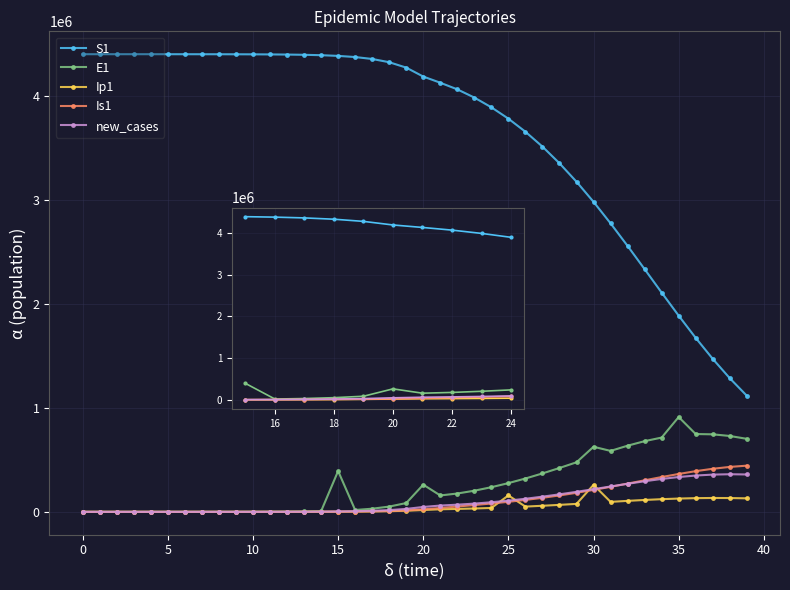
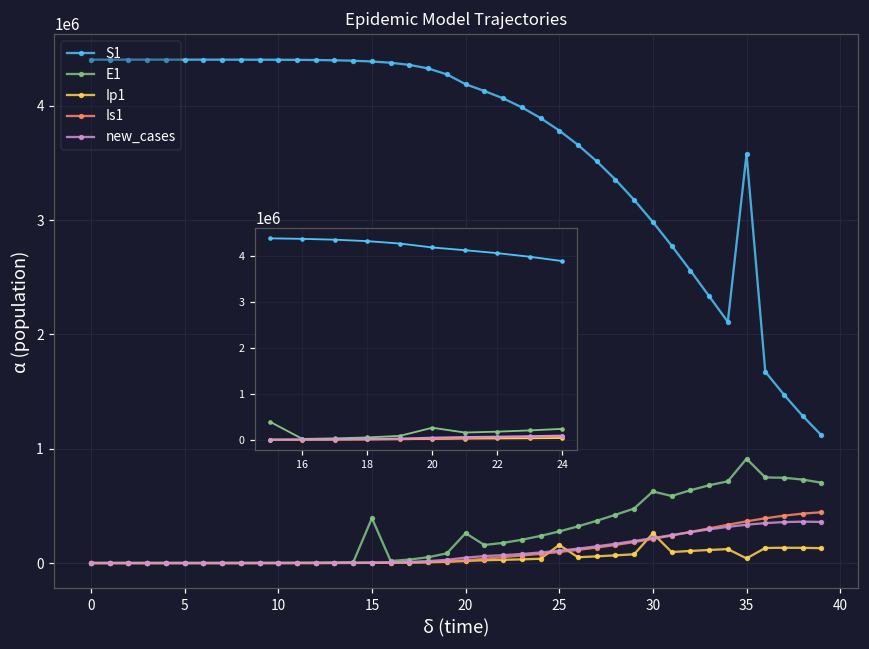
S1, 35: 1890000 -> 3580000
Ip1, 35: 130000 -> 40000
